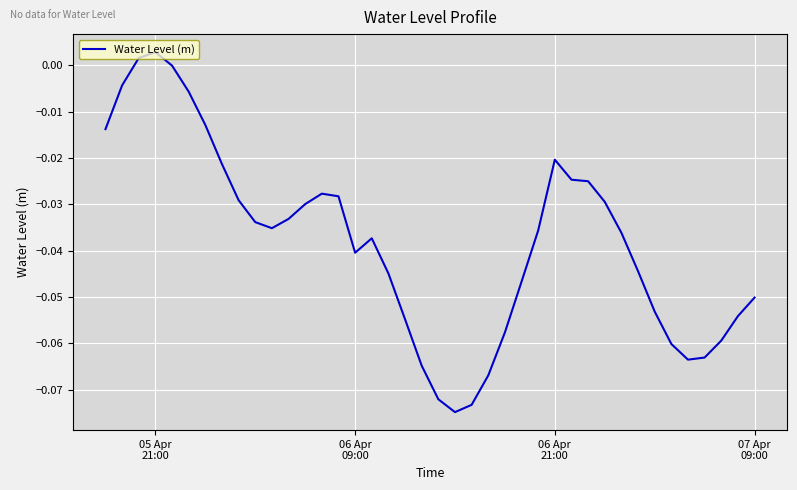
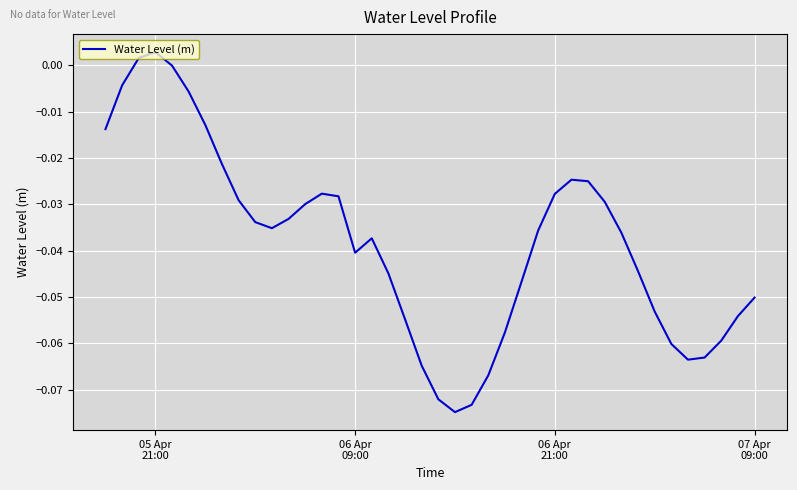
06 Apr 21:00: -0.020 -> -0.028
